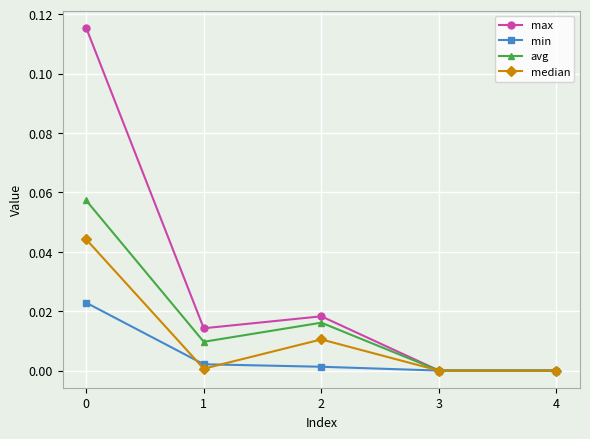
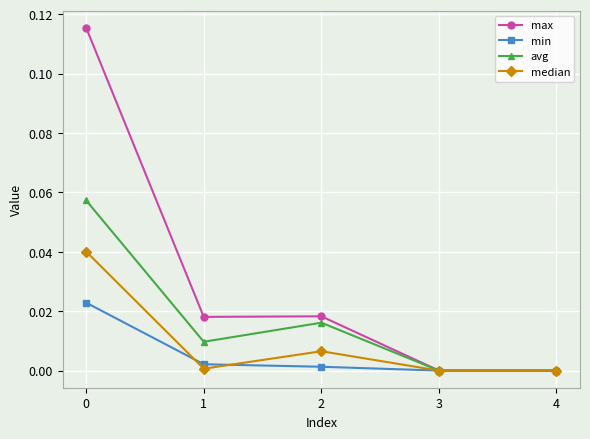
median, 0: 0.044 -> 0.040
max, 1: 0.014 -> 0.018
median, 2: 0.010 -> 0.007
